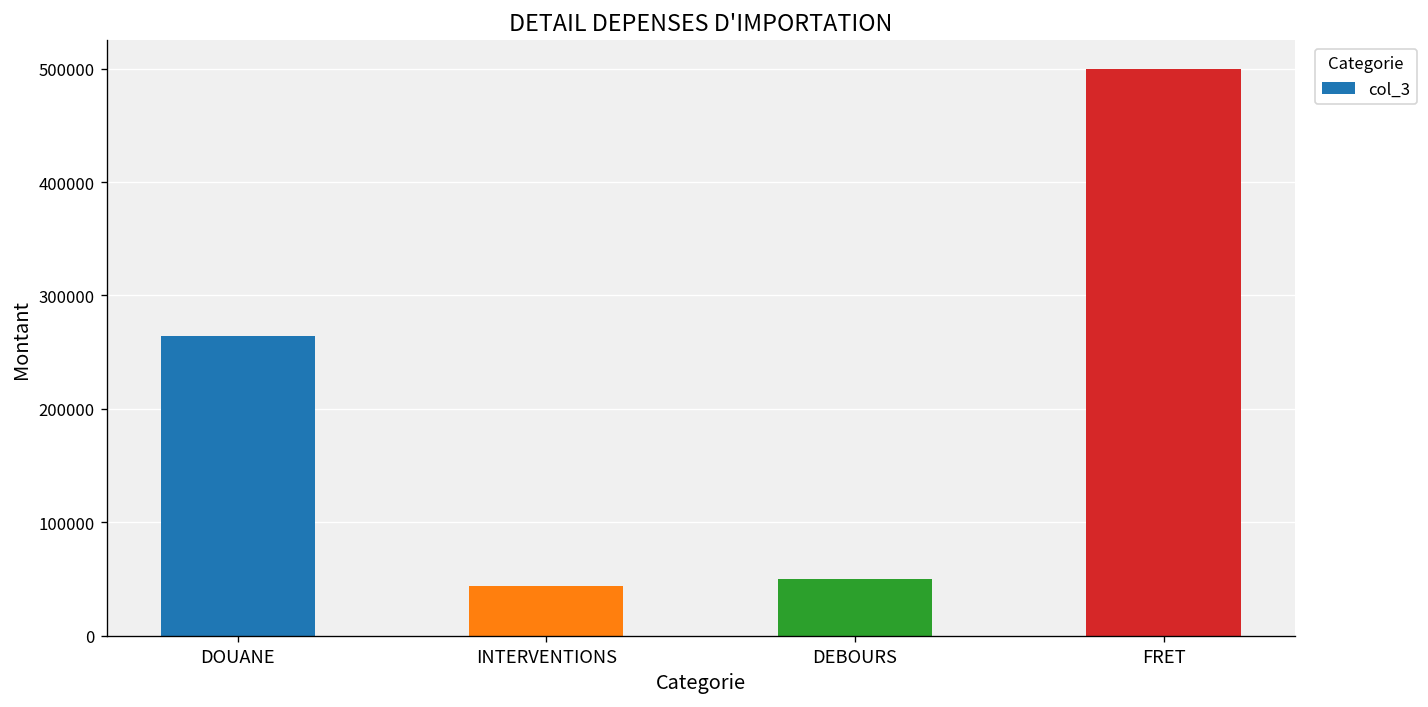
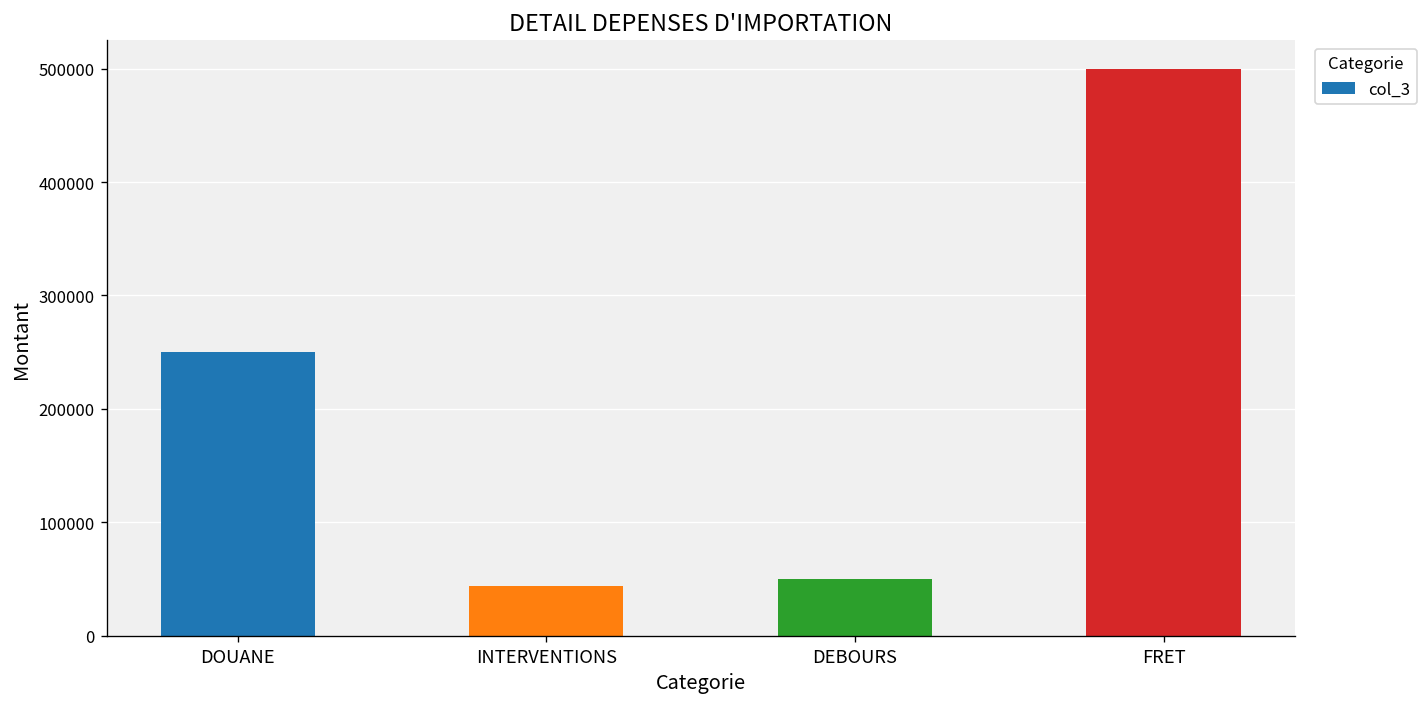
DOUANE: 260000 -> 250000
